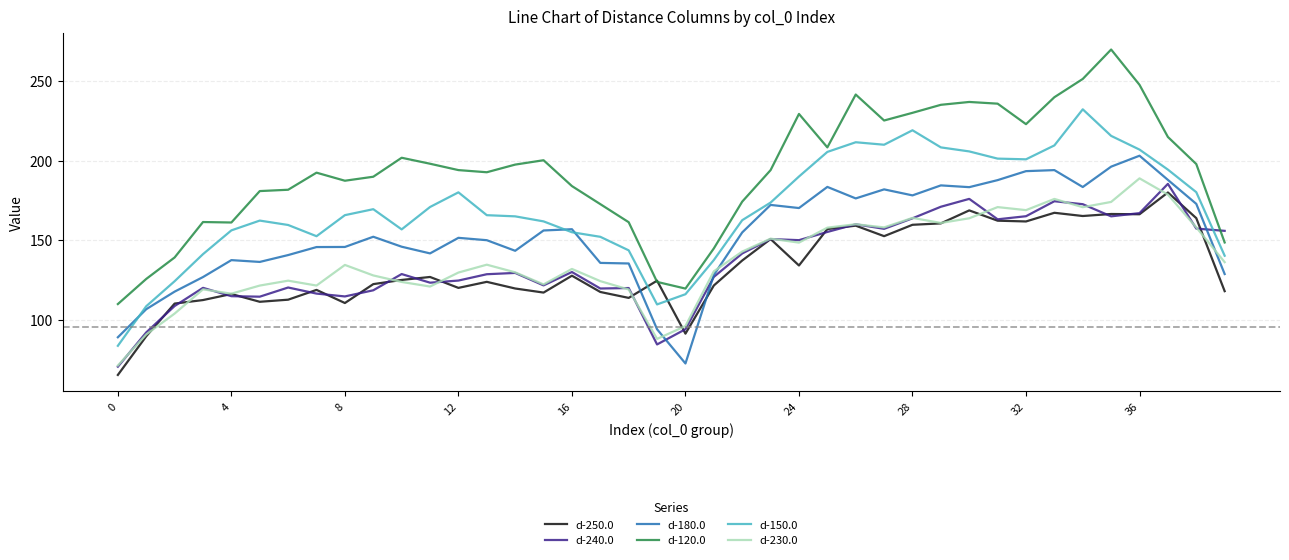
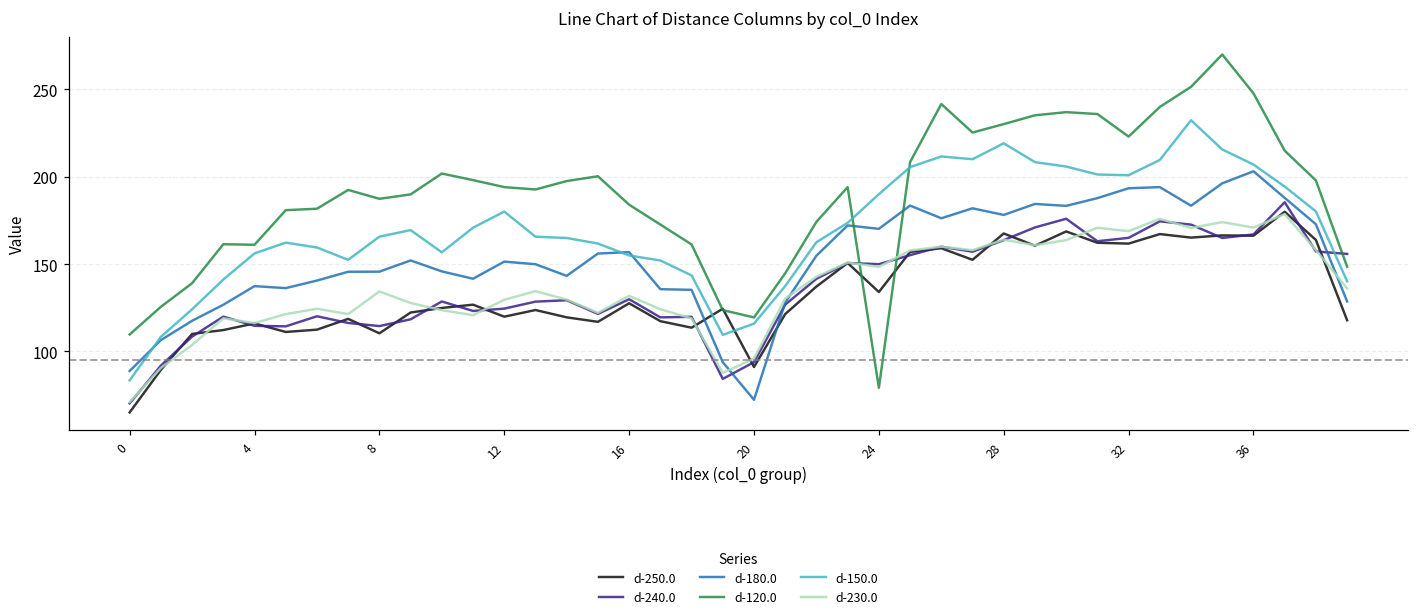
d-120.0, 24: 229 -> 79
d-250.0, 28: 160 -> 167
d-230.0, 36: 189 -> 171
